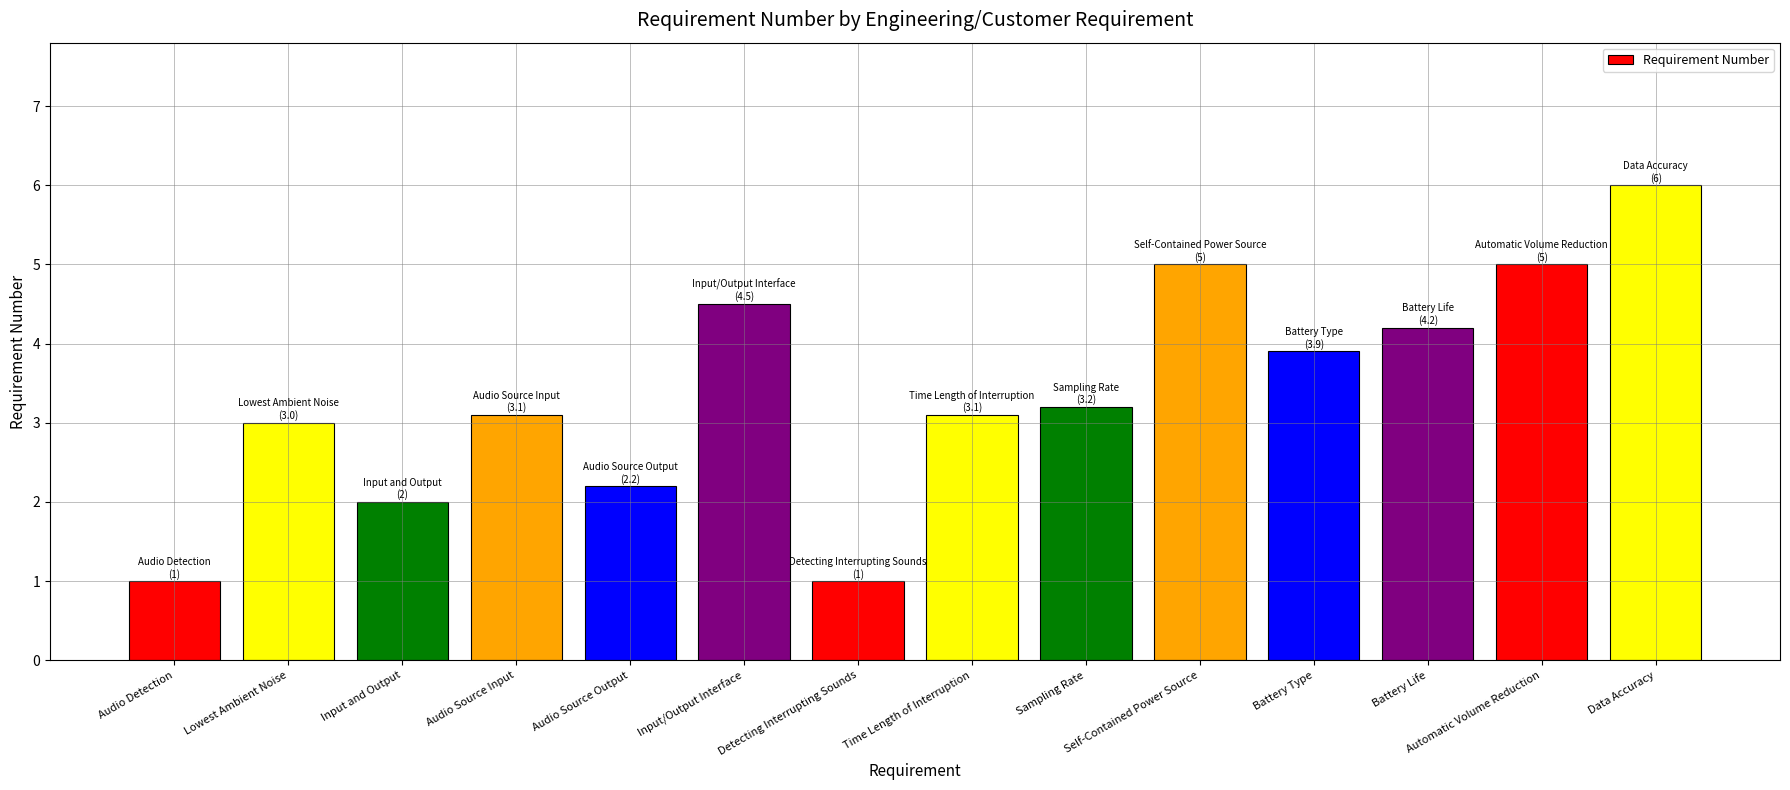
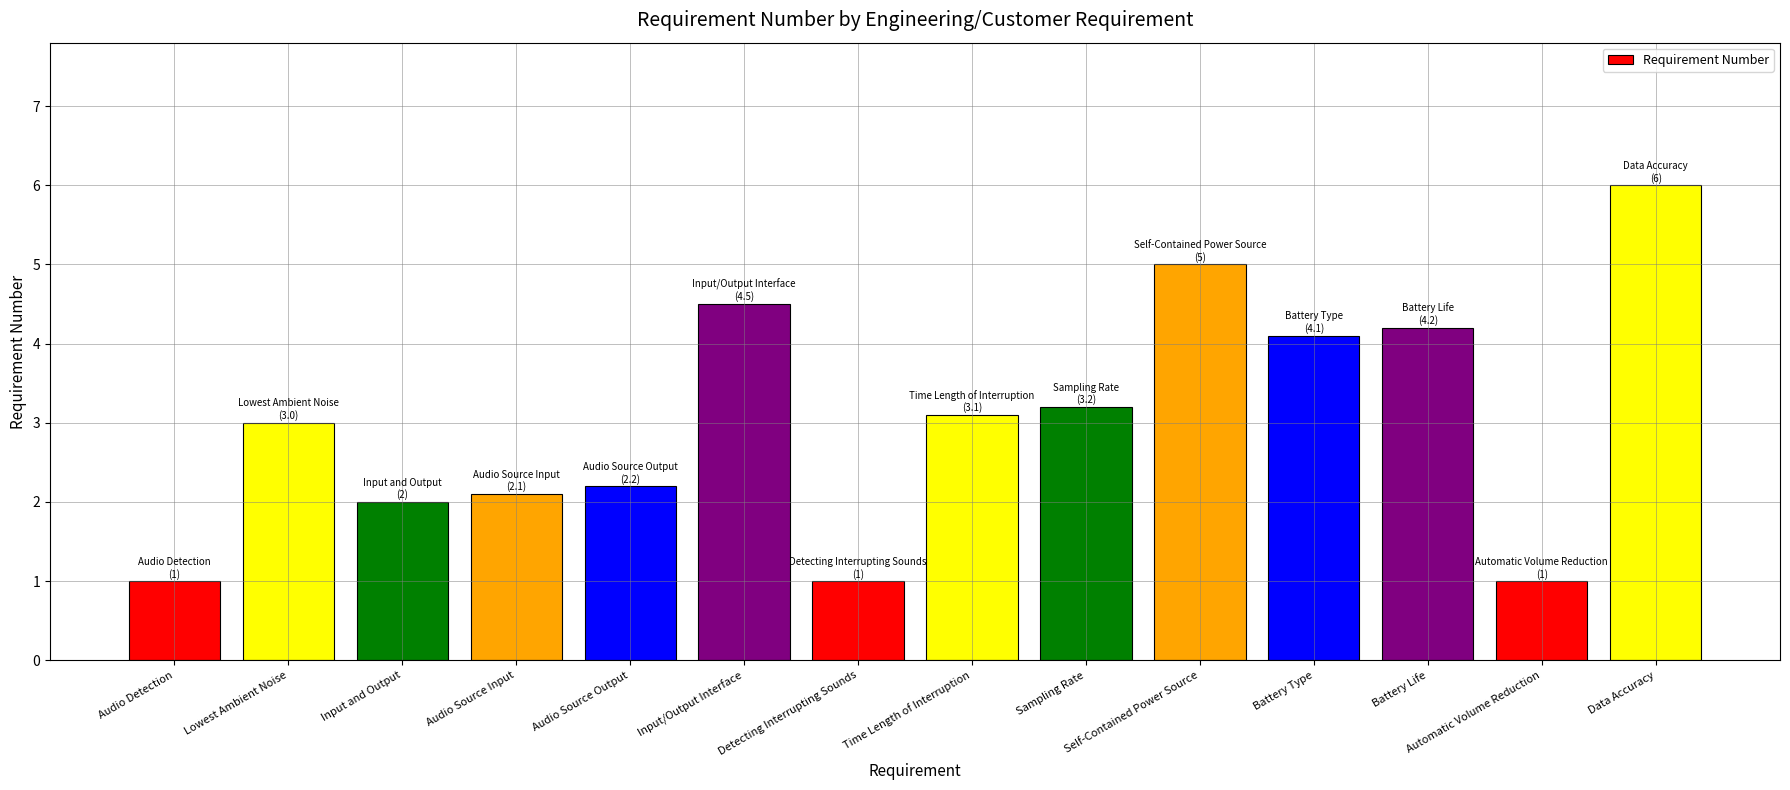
Audio Source Input: (3.1) -> (2.1)
Battery Type: (3.9) -> (4.1)
Automatic Volume Reduction: (5) -> (1)
